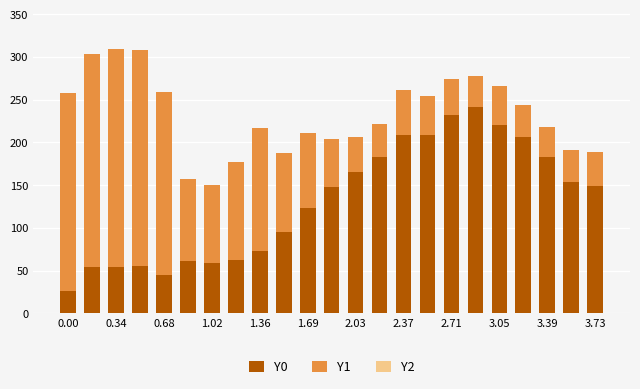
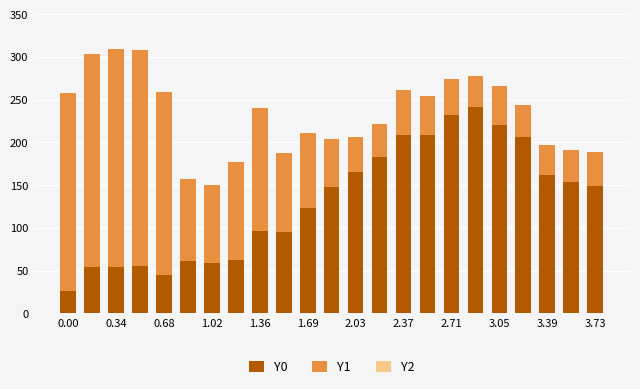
Y0, 1.36: 70 -> 100
Y0, 3.39: 180 -> 160
